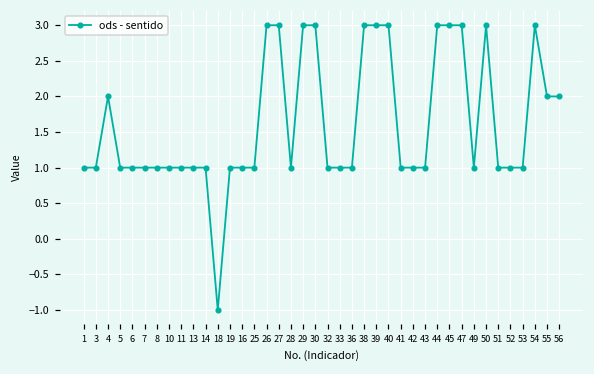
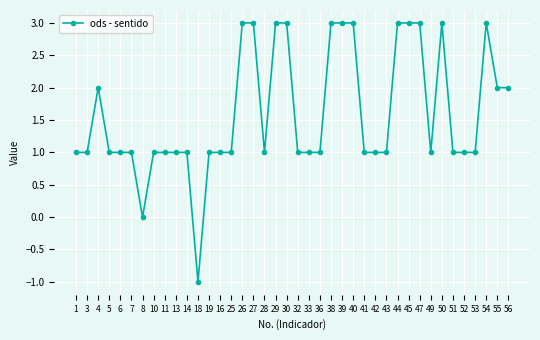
8: 1 -> 0
